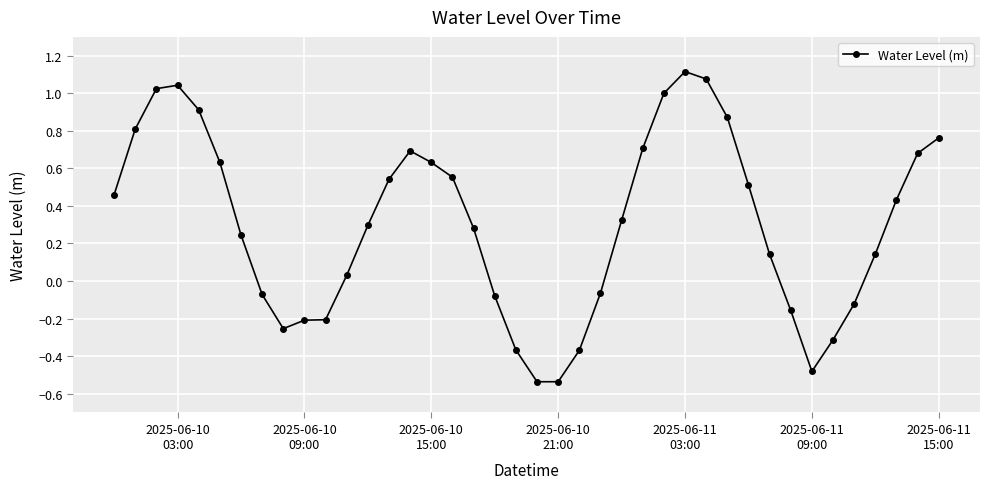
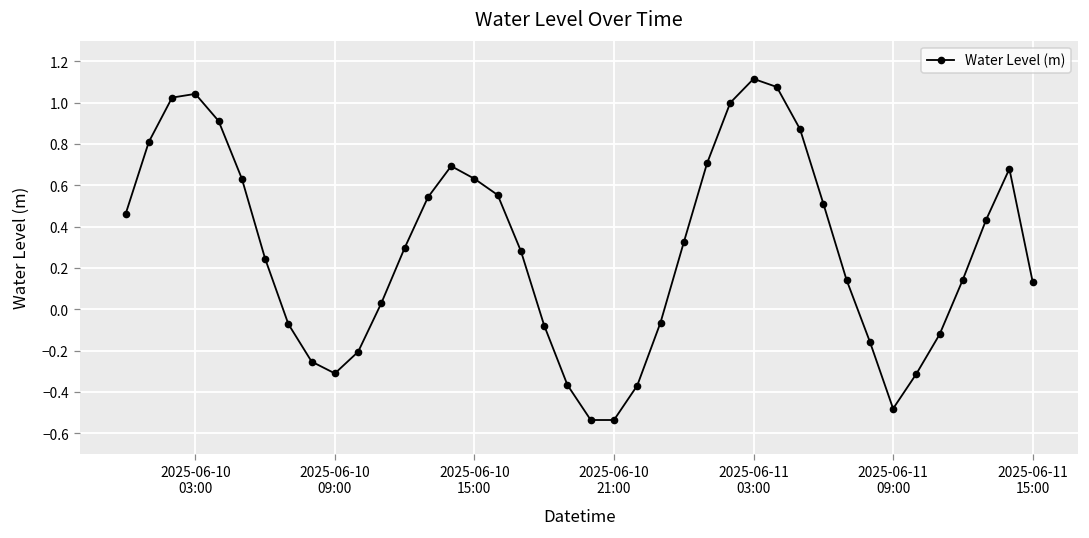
2025-06-10 09:00: -0.21 -> -0.31
2025-06-11 15:00: 0.76 -> 0.13
